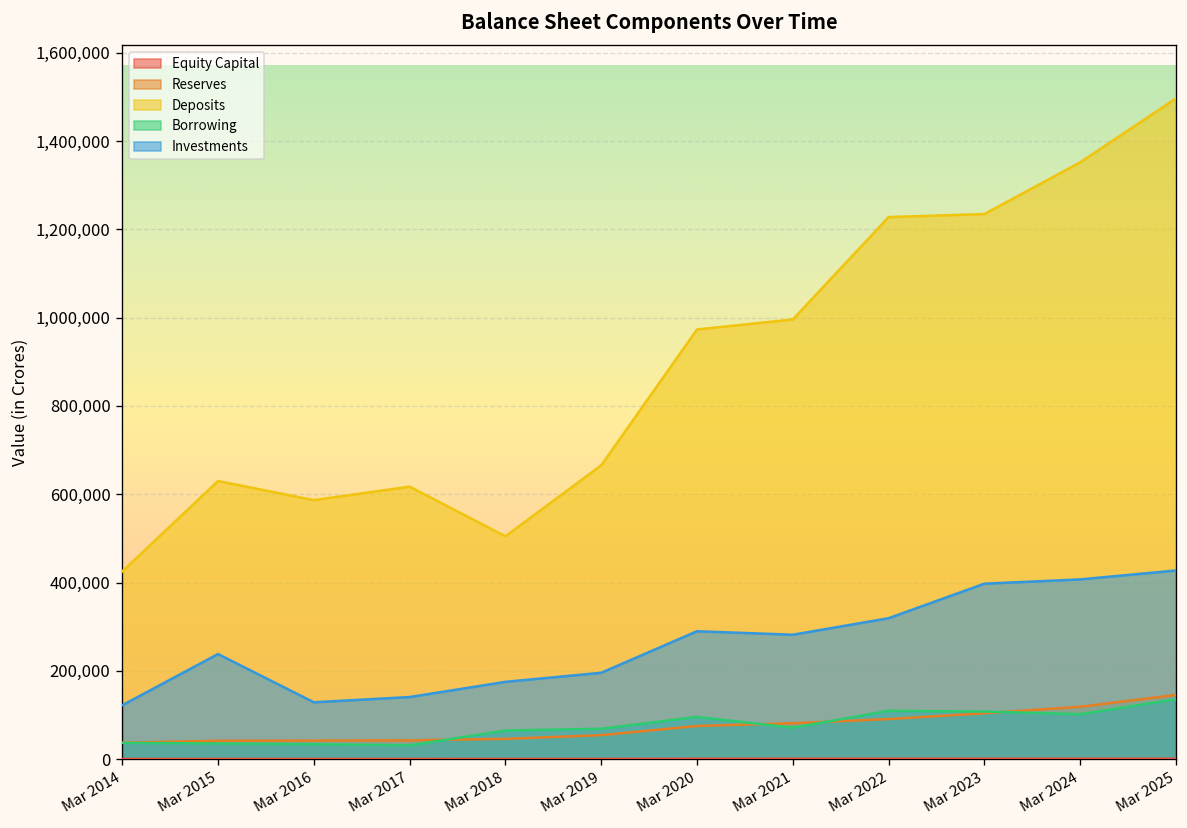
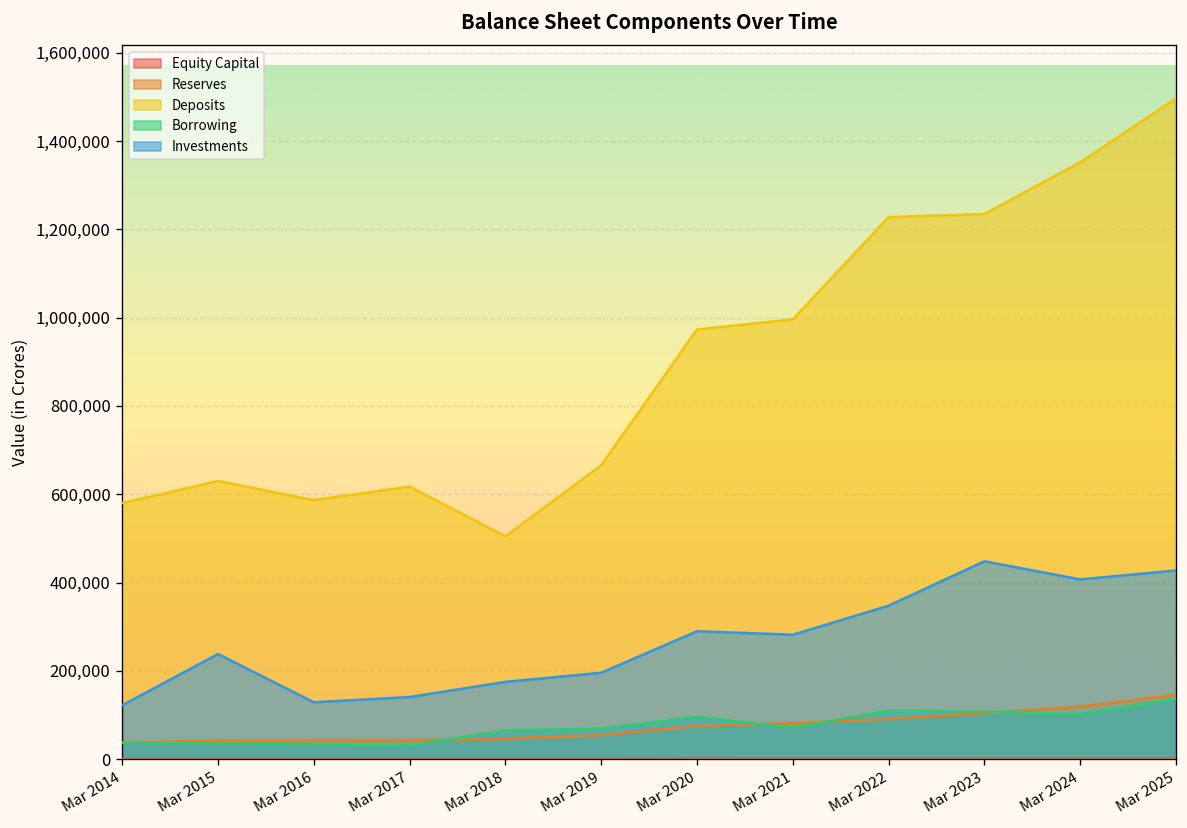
Deposits, Mar 2014: 430,000 -> 580,000
Investments, Mar 2022: 320,000 -> 350,000
Investments, Mar 2023: 400,000 -> 450,000
